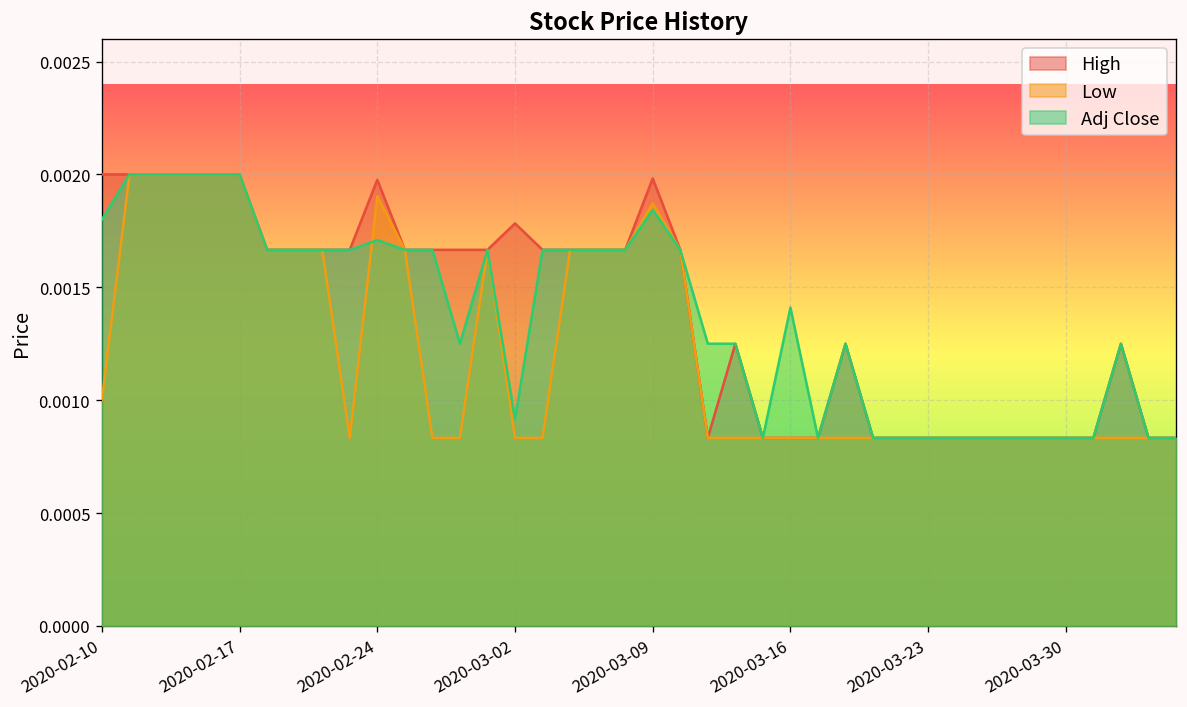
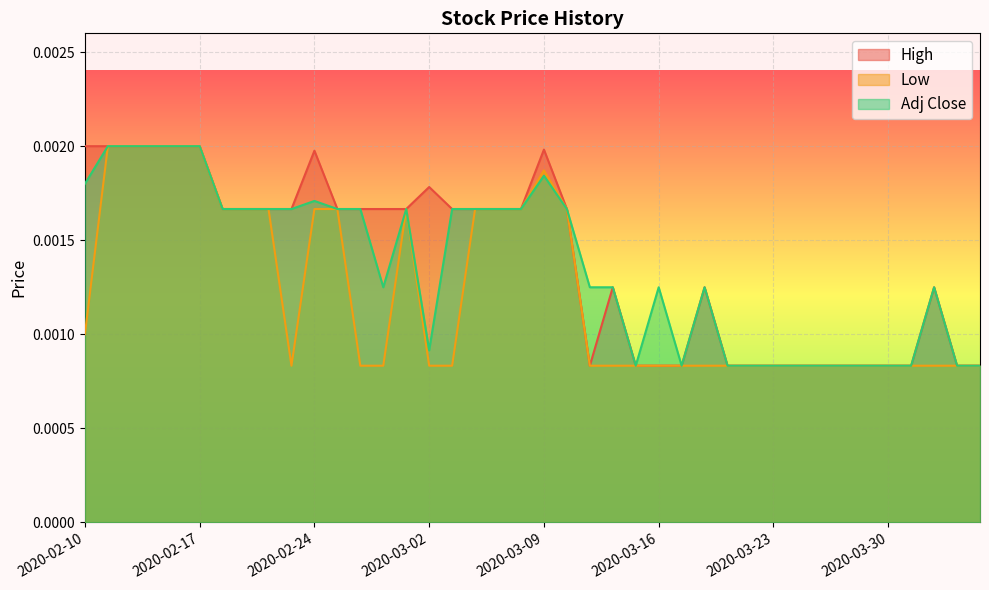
Low, 2020-02-24: 0.00190 -> 0.00167
Adj Close, 2020-03-16: 0.00141 -> 0.00125
